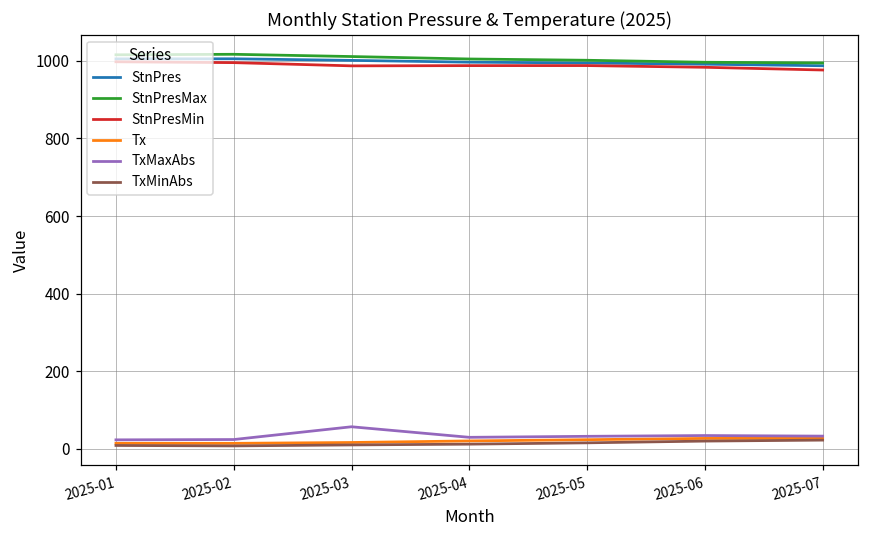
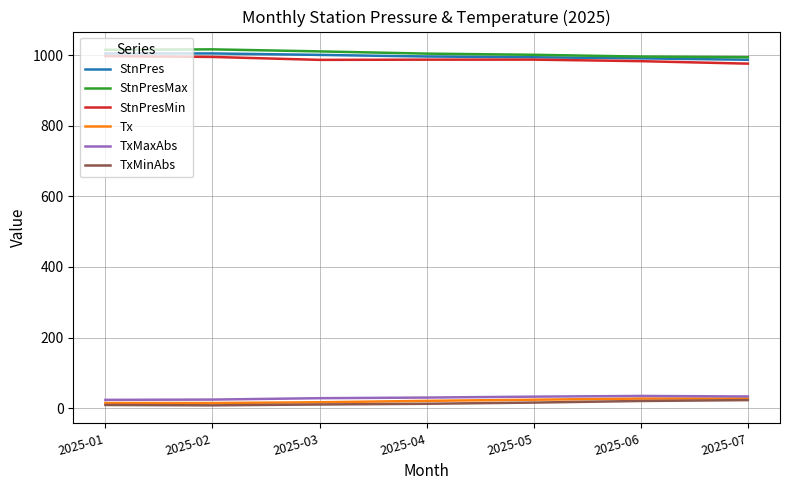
TxMaxAbs, 2025-03: 60 -> 30
